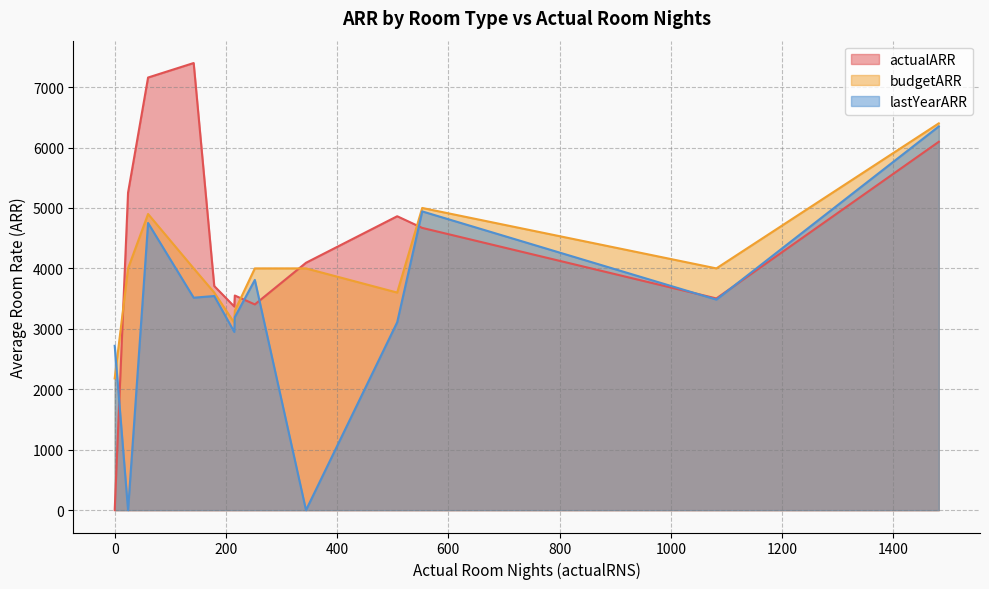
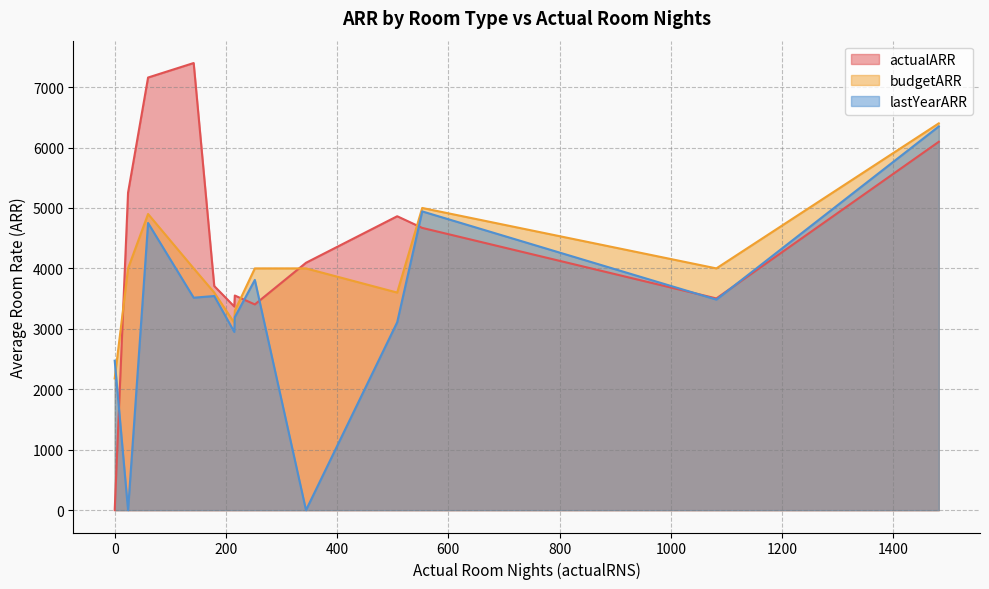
lastYearARR, 0: 2700 -> 2500
